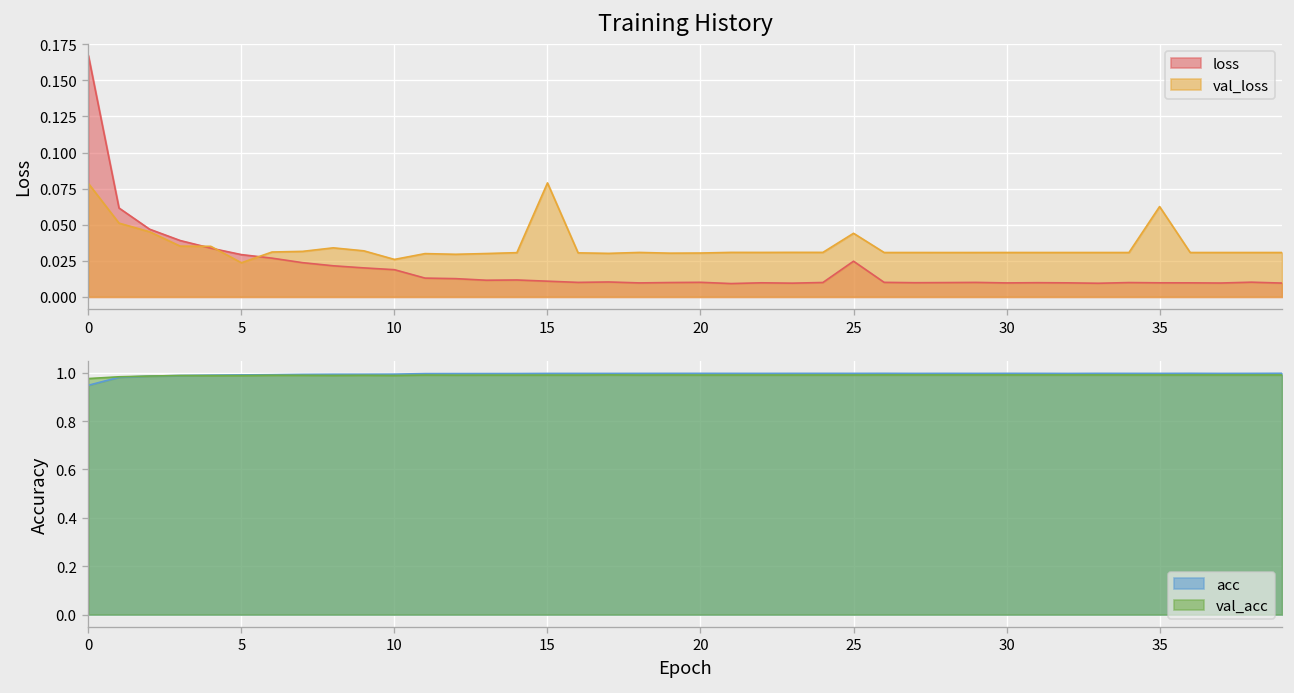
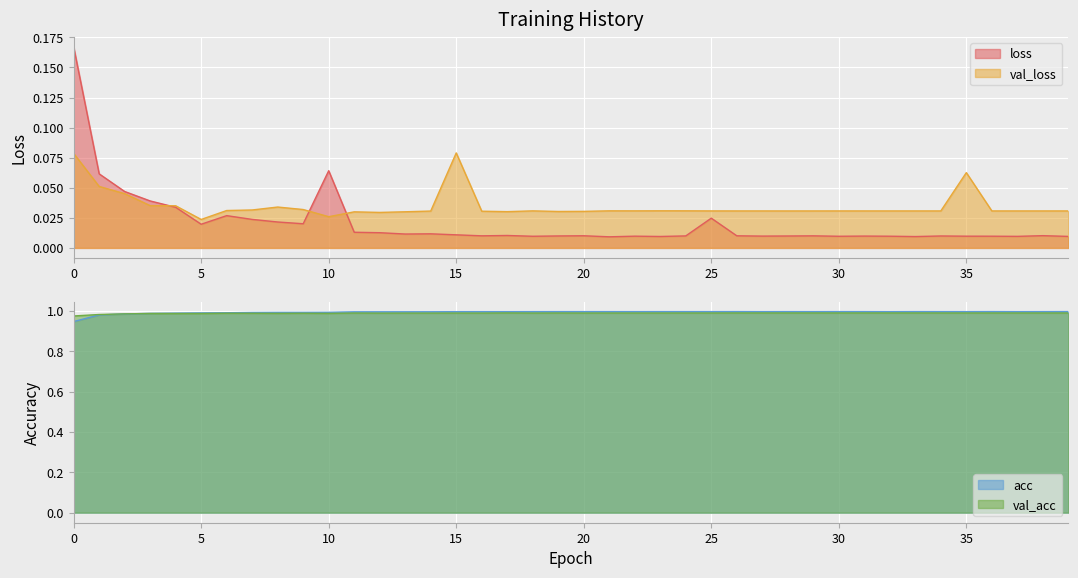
Training History, loss, 5: 0.029 -> 0.020
Training History, loss, 10: 0.019 -> 0.064
Training History, val_loss, 25: 0.044 -> 0.031
